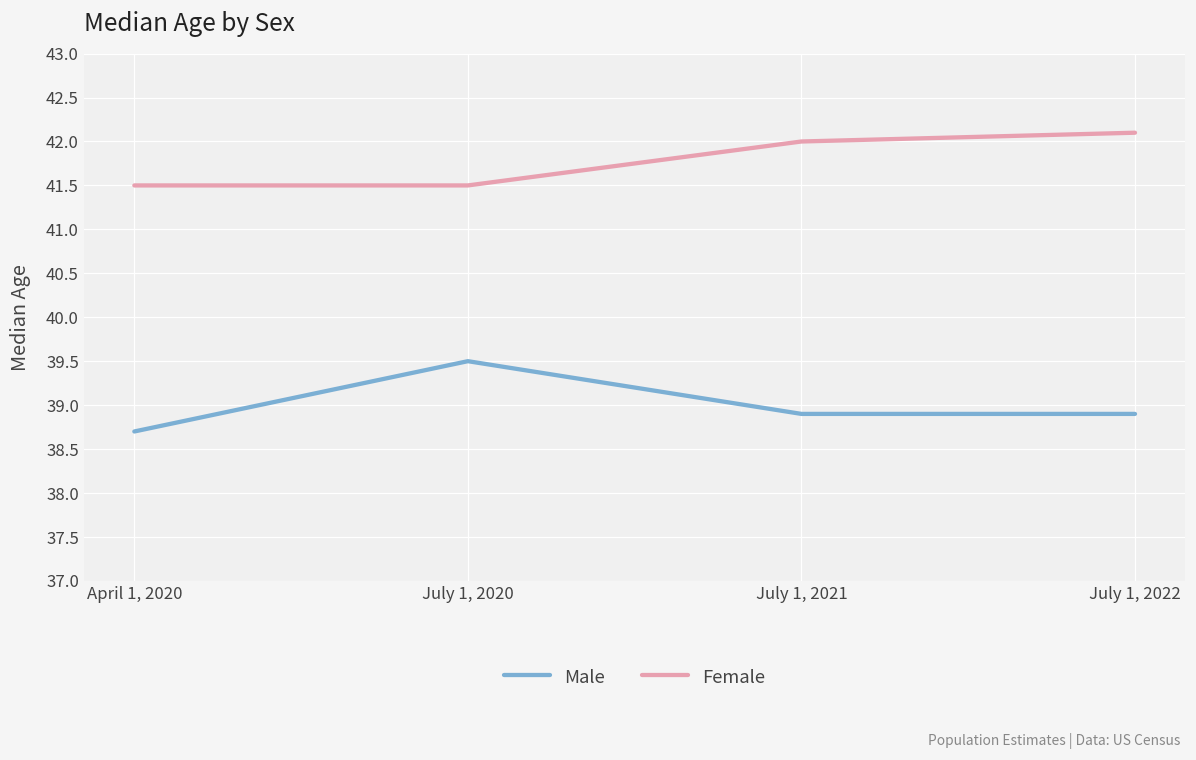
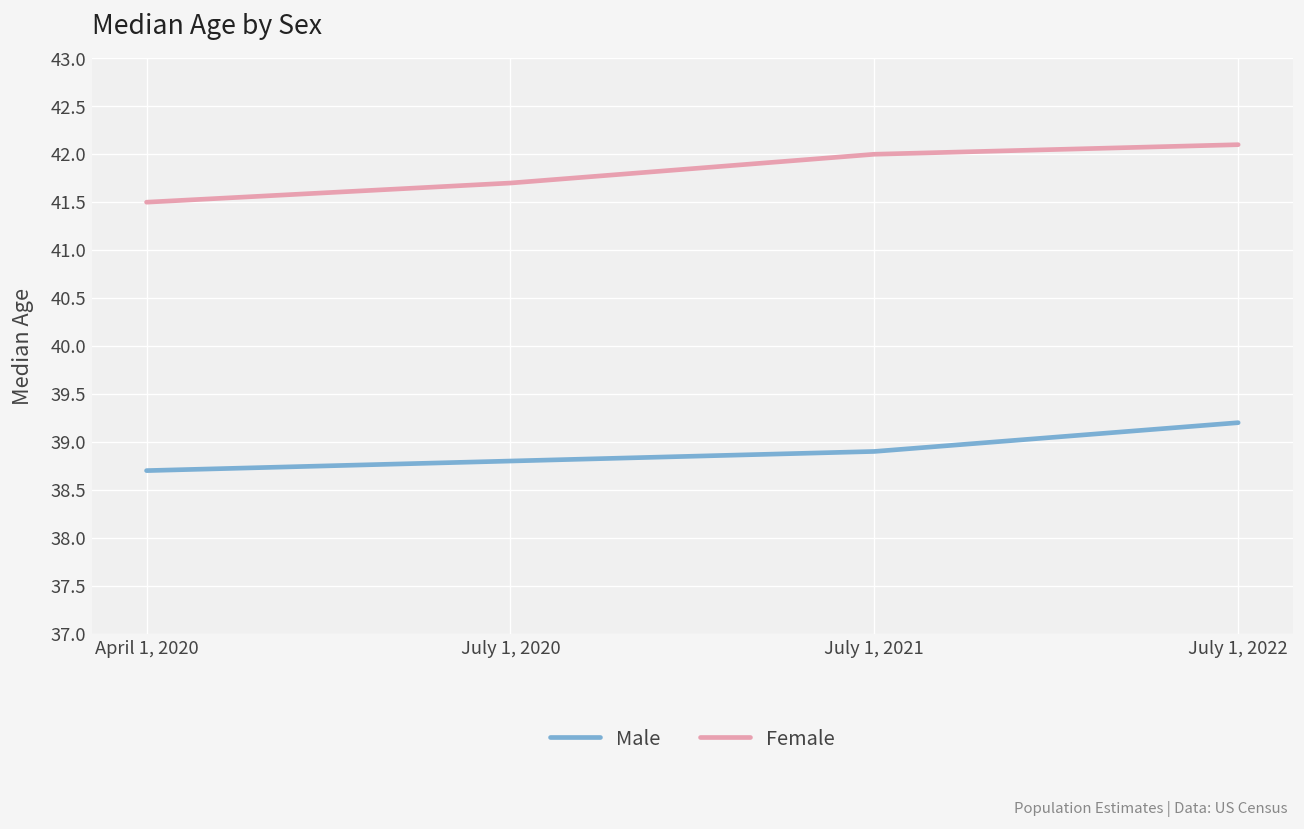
Male, July 1, 2020: 39.5 -> 38.8
Female, July 1, 2020: 41.5 -> 41.7
Male, July 1, 2022: 38.9 -> 39.2
